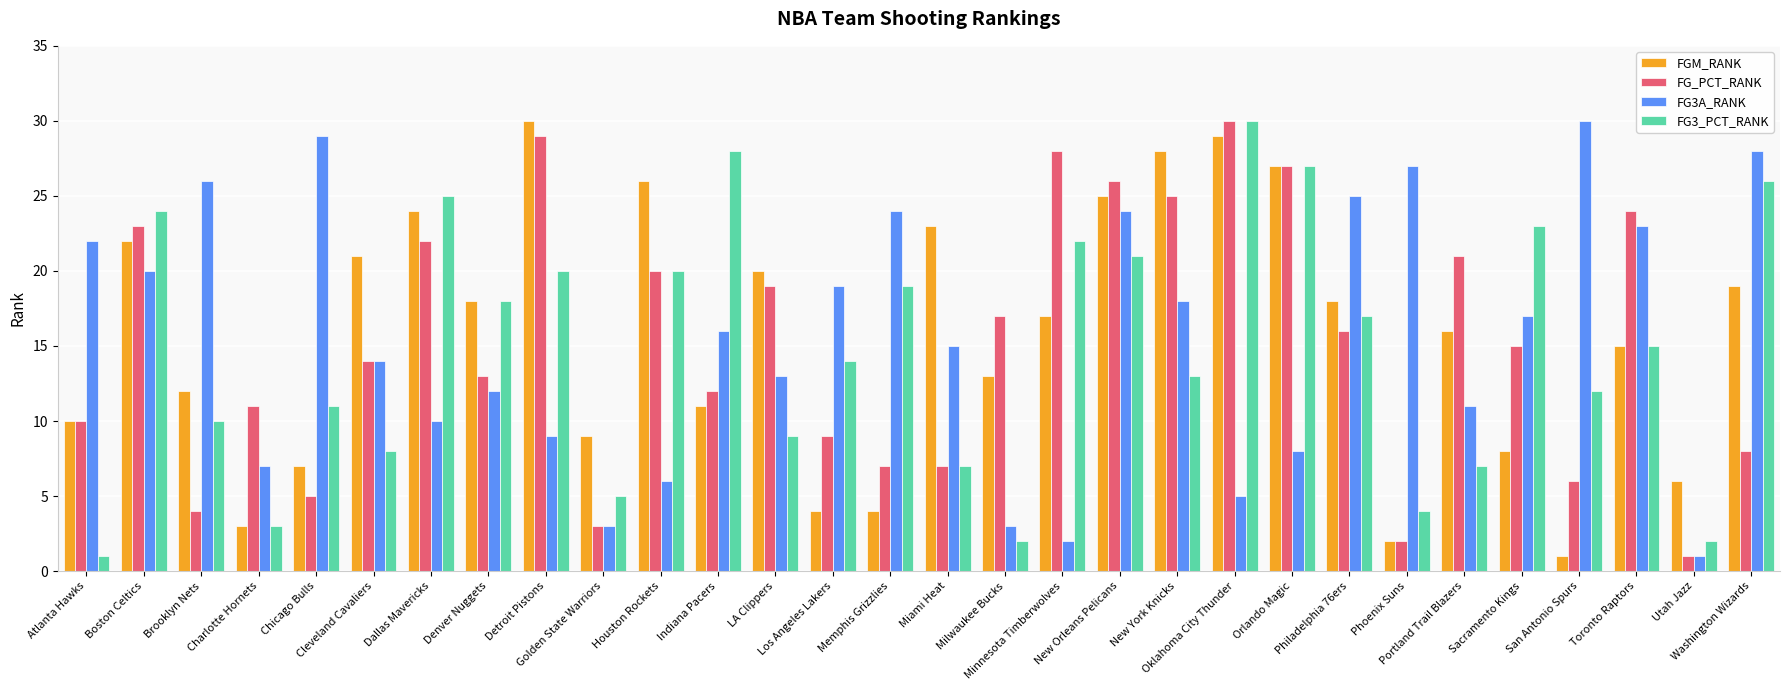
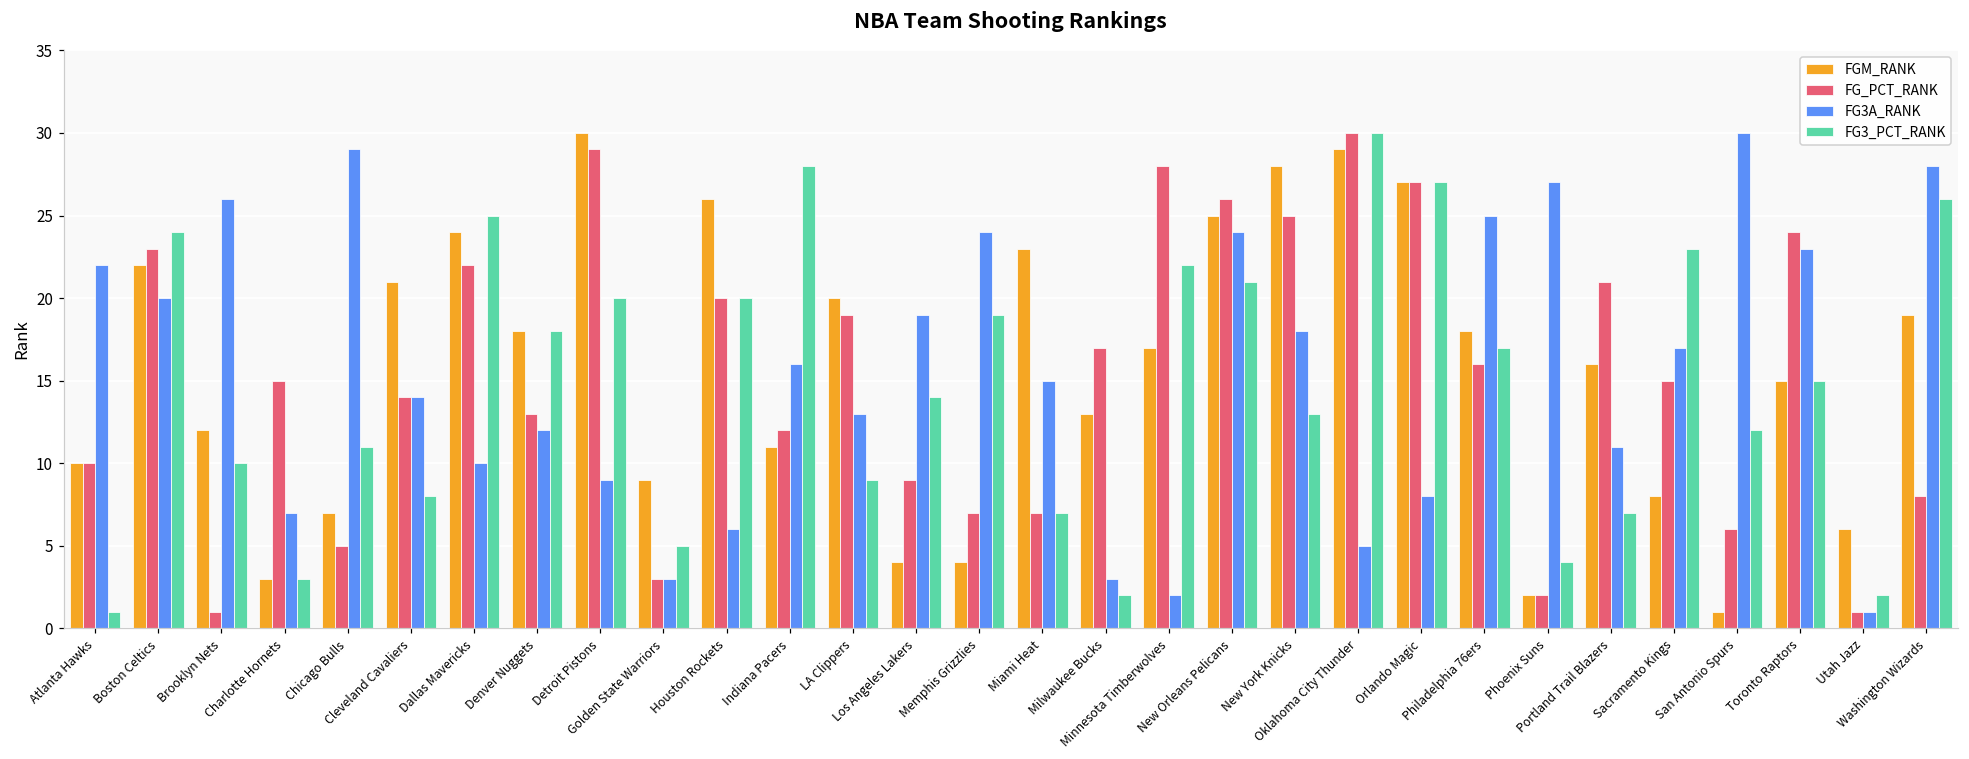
FG_PCT_RANK, Brooklyn Nets: 4 -> 1
FG_PCT_RANK, Charlotte Hornets: 11 -> 15
